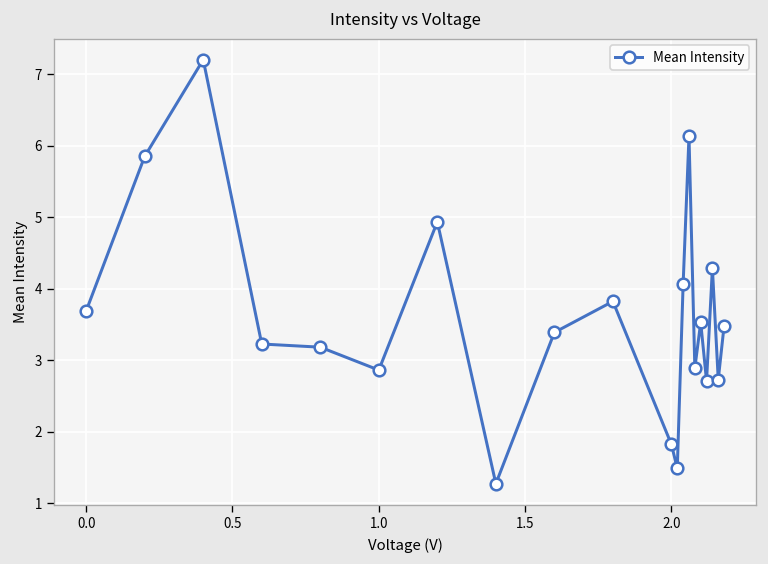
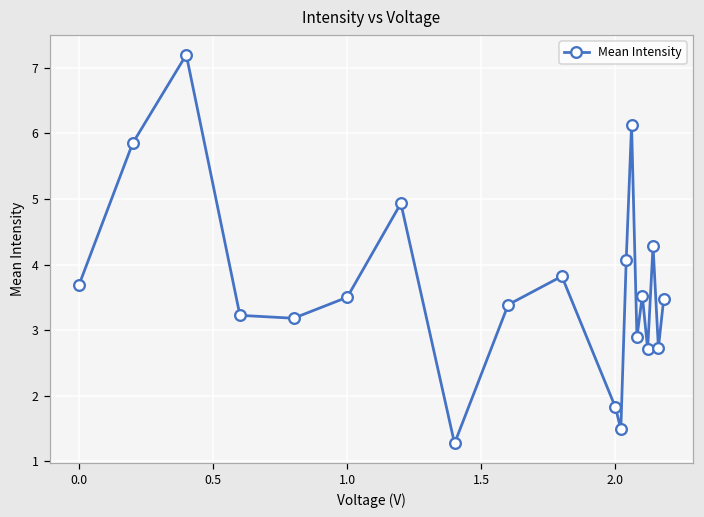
1.0: 2.9 -> 3.5
